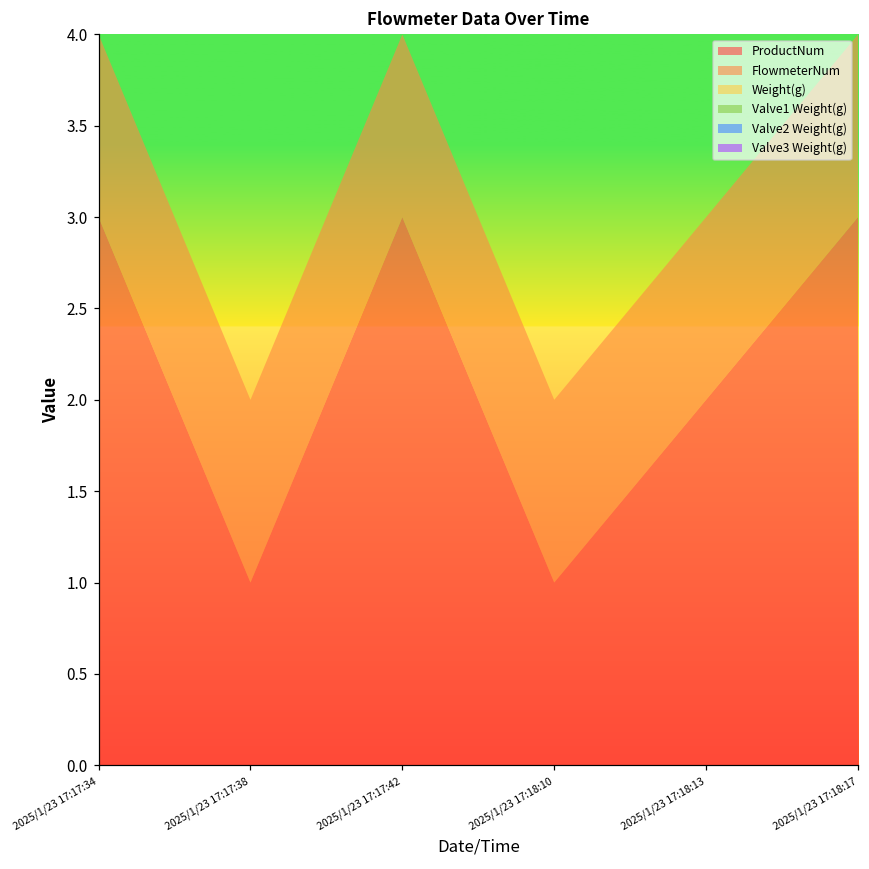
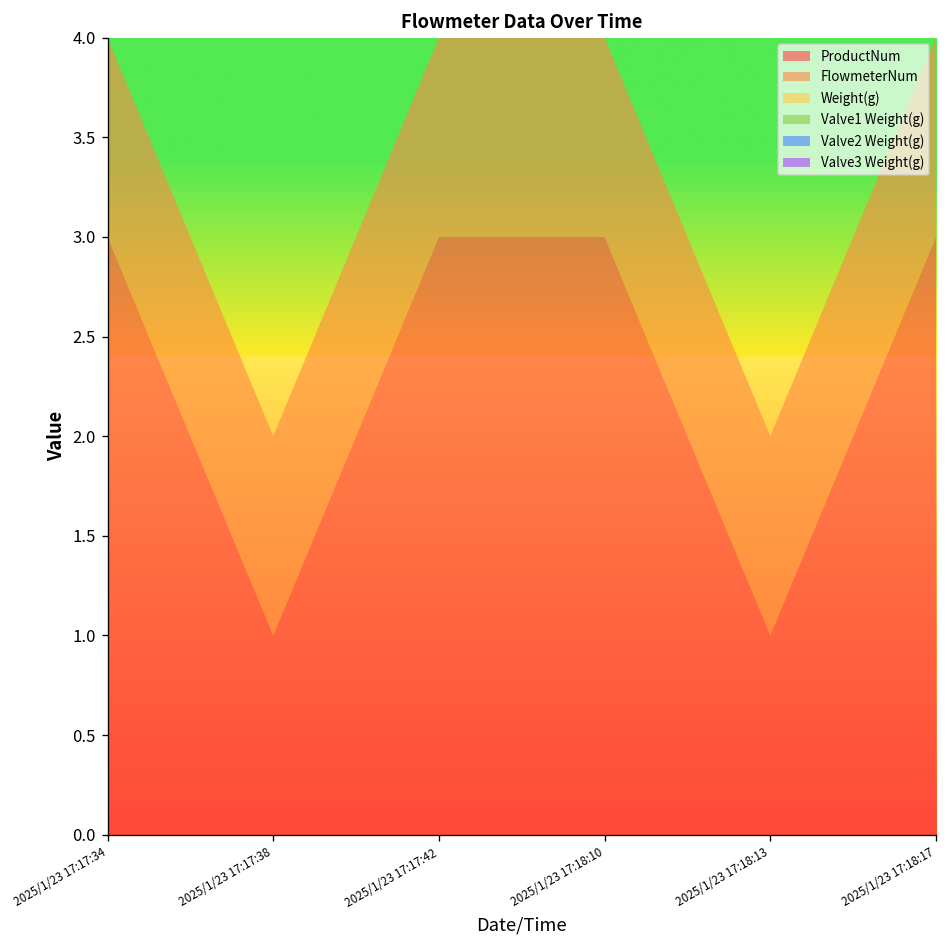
ProductNum, 2025/1/23 17:18:10: 1 -> 3
ProductNum, 2025/1/23 17:18:13: 2 -> 1
